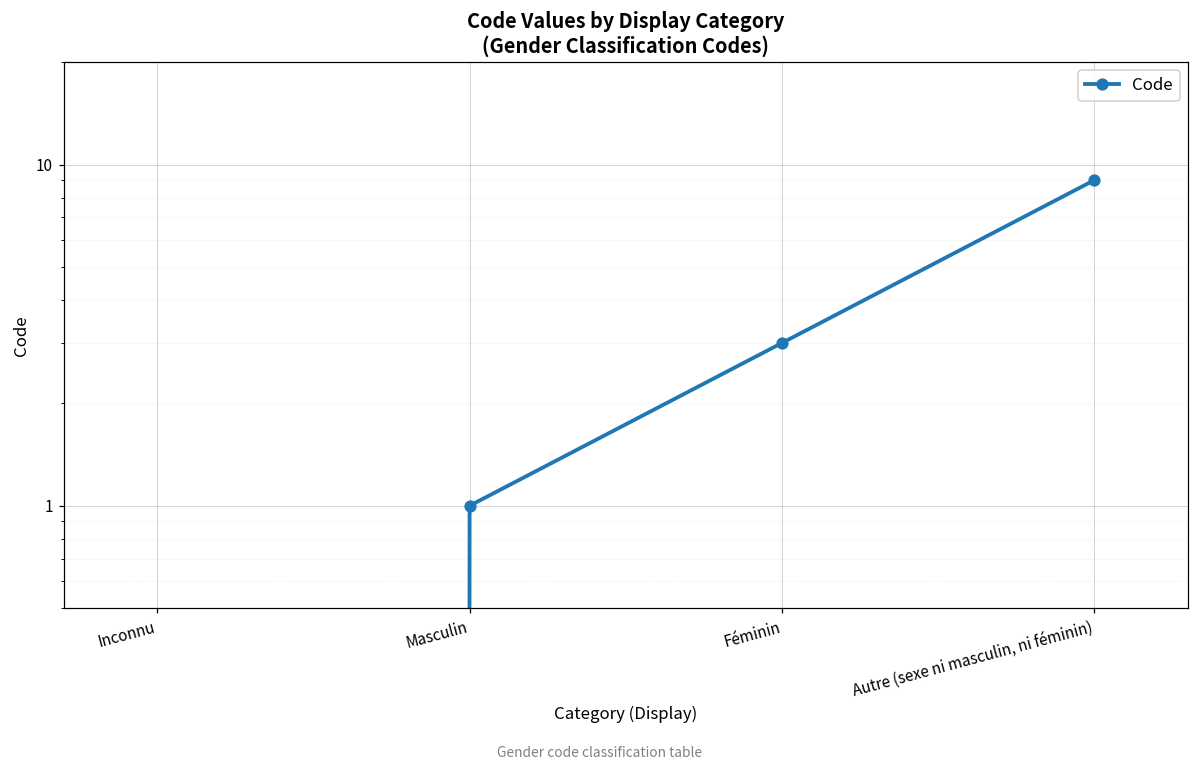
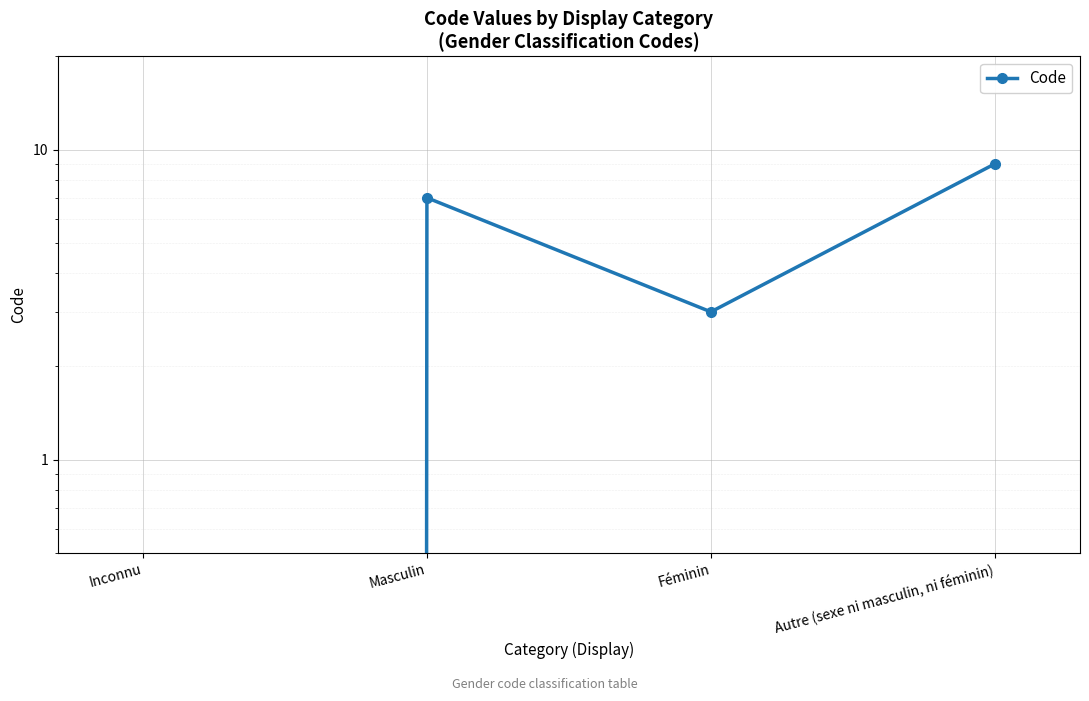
Masculin: 1 -> 7
